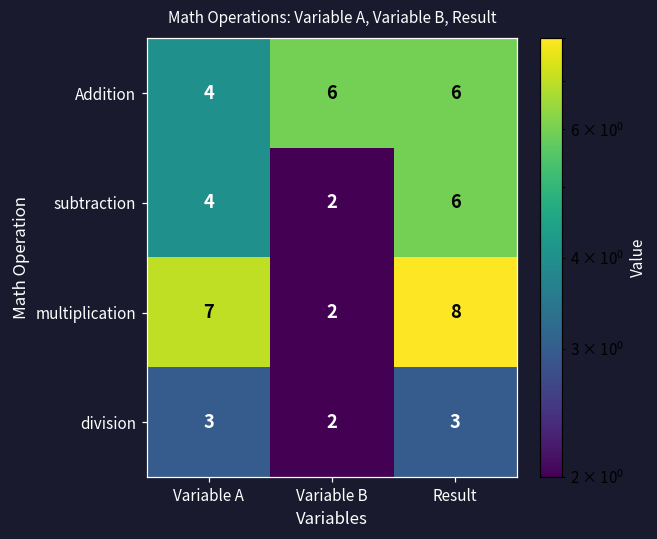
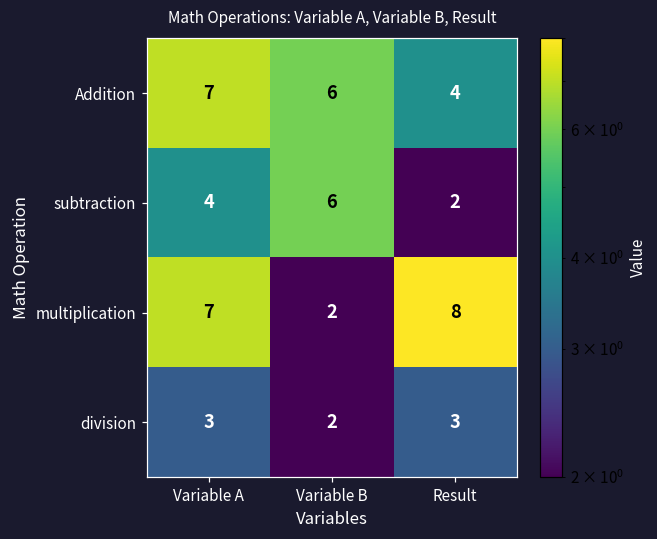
Addition, Variable A: 4 -> 7
Addition, Result: 6 -> 4
subtraction, Variable B: 2 -> 6
subtraction, Result: 6 -> 2
